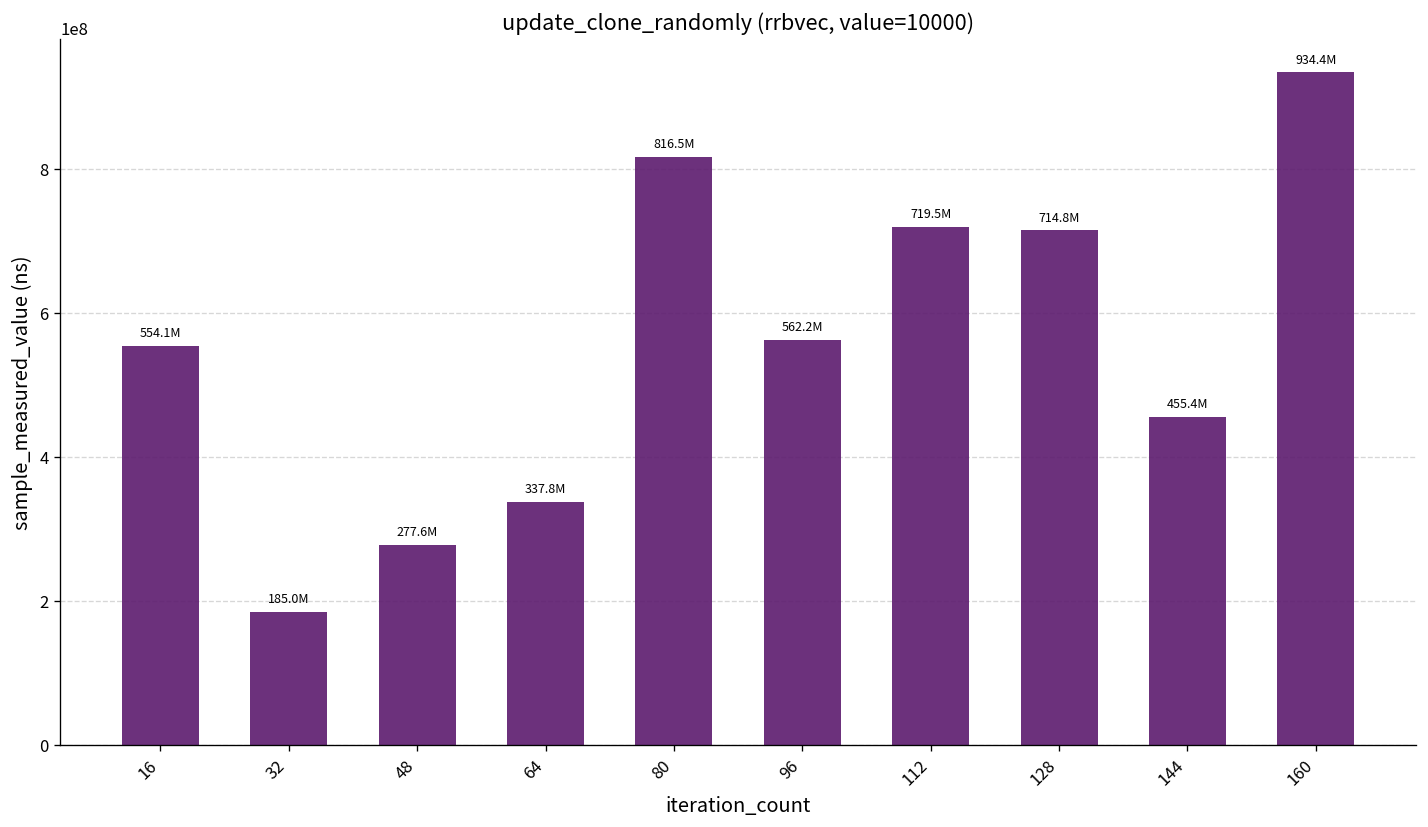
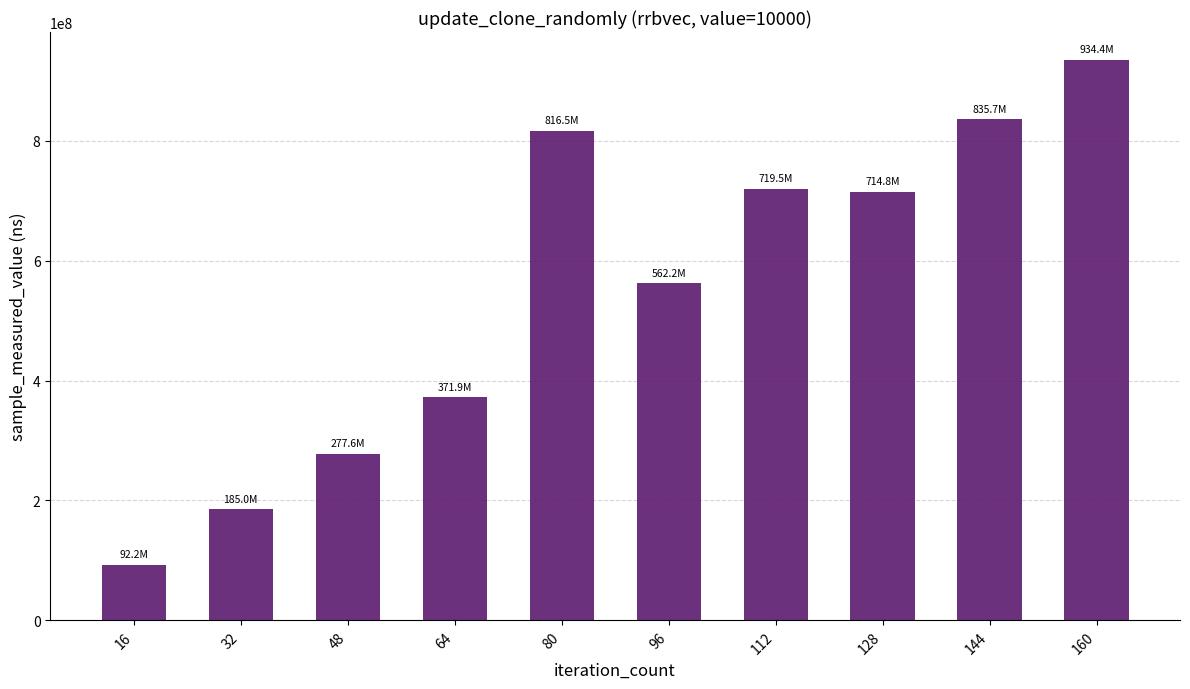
16: 554.1M -> 92.2M
64: 337.8M -> 371.9M
144: 455.4M -> 835.7M
